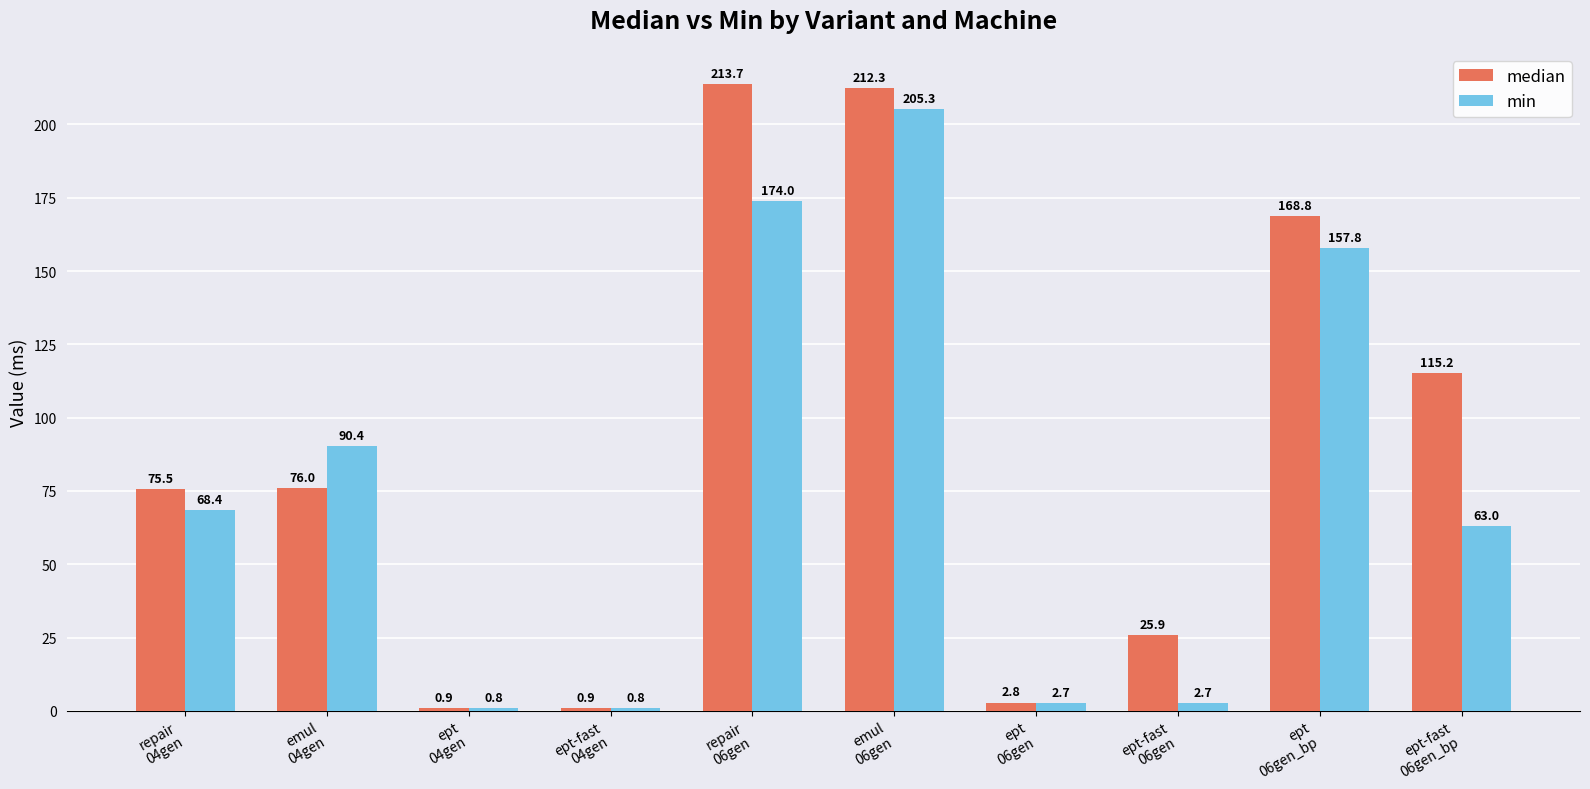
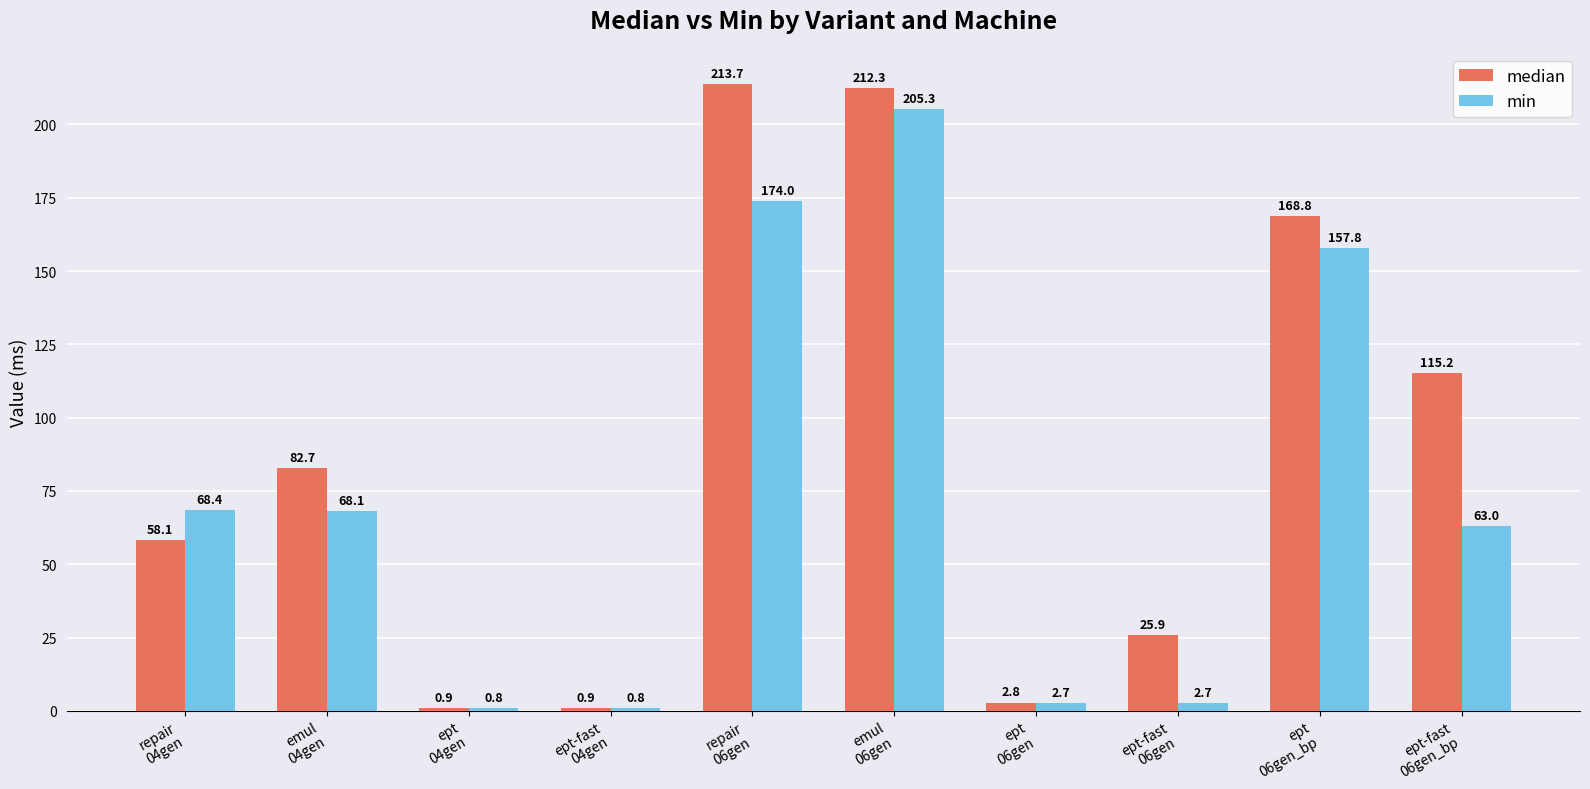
median, repair 04gen: 75.5 -> 58.1
median, emul 04gen: 76.0 -> 82.7
min, emul 04gen: 90.4 -> 68.1
